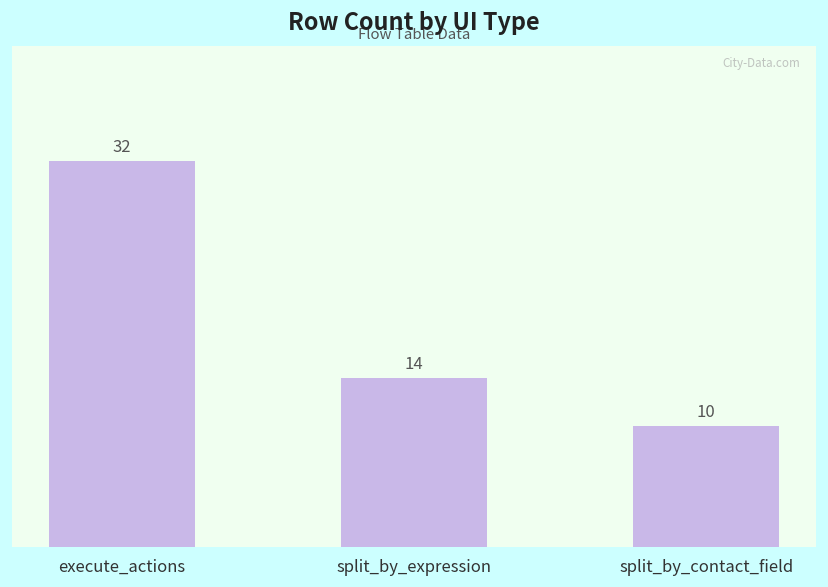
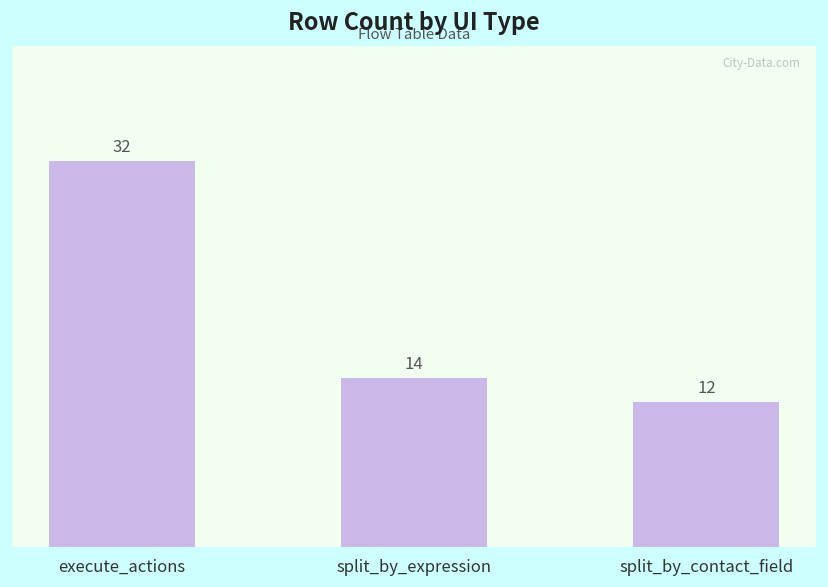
split_by_contact_field: 10 -> 12
